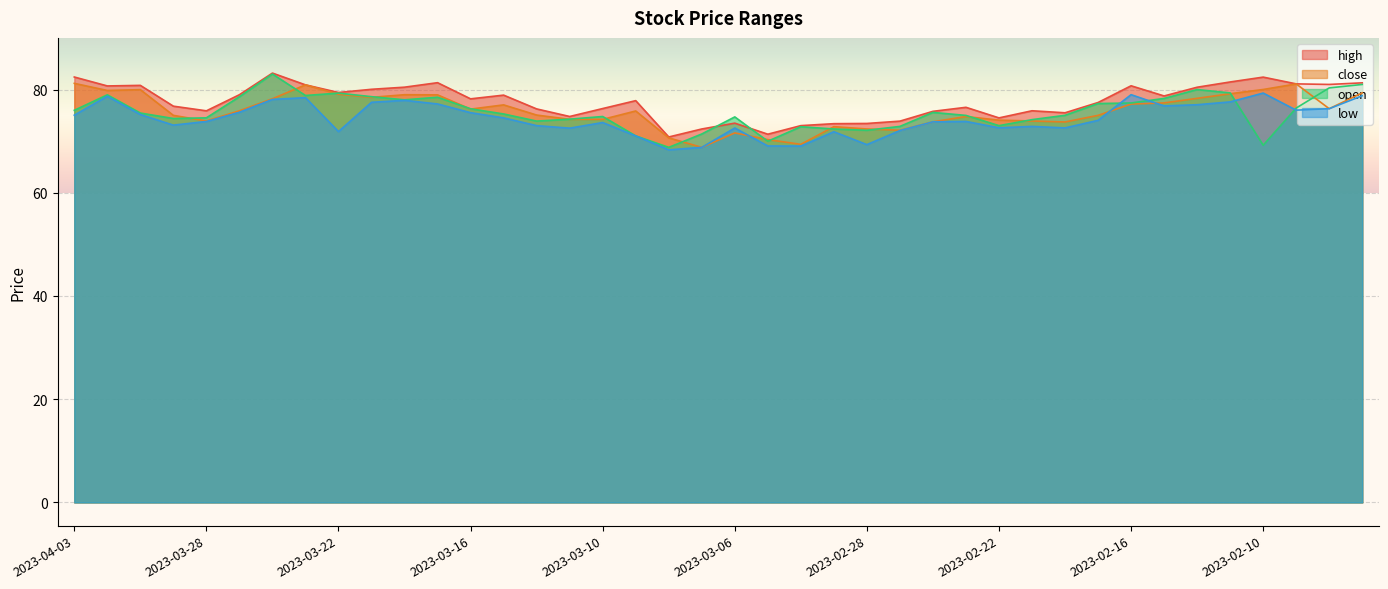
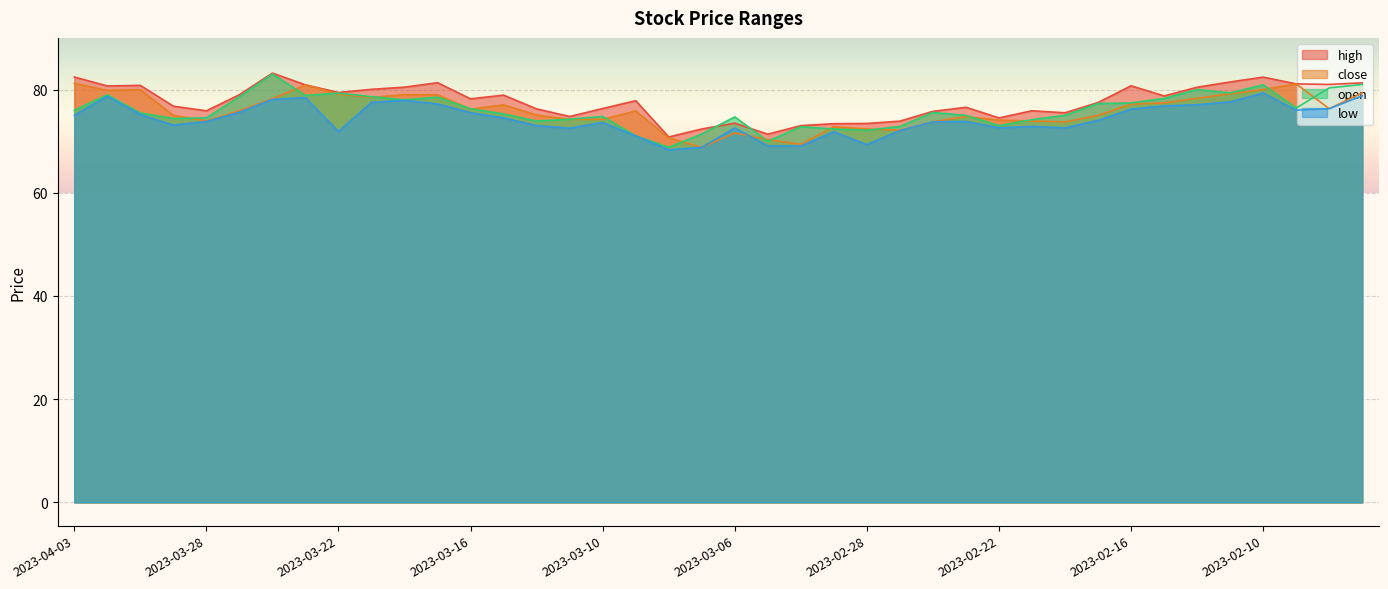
low, 2023-02-16: 79 -> 76
open, 2023-02-10: 69 -> 81
